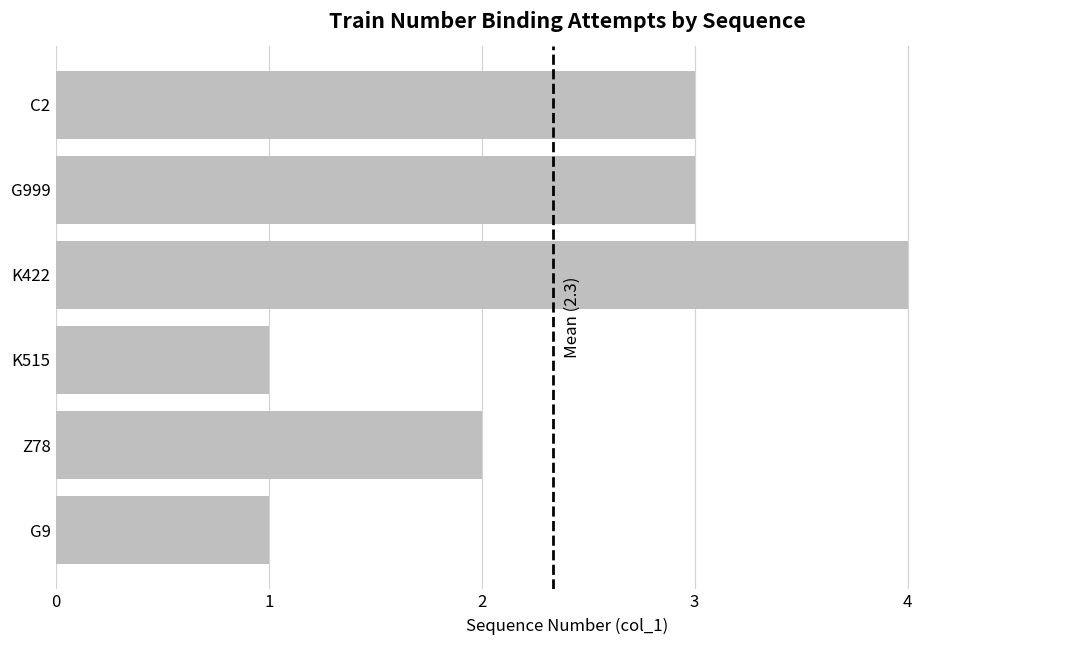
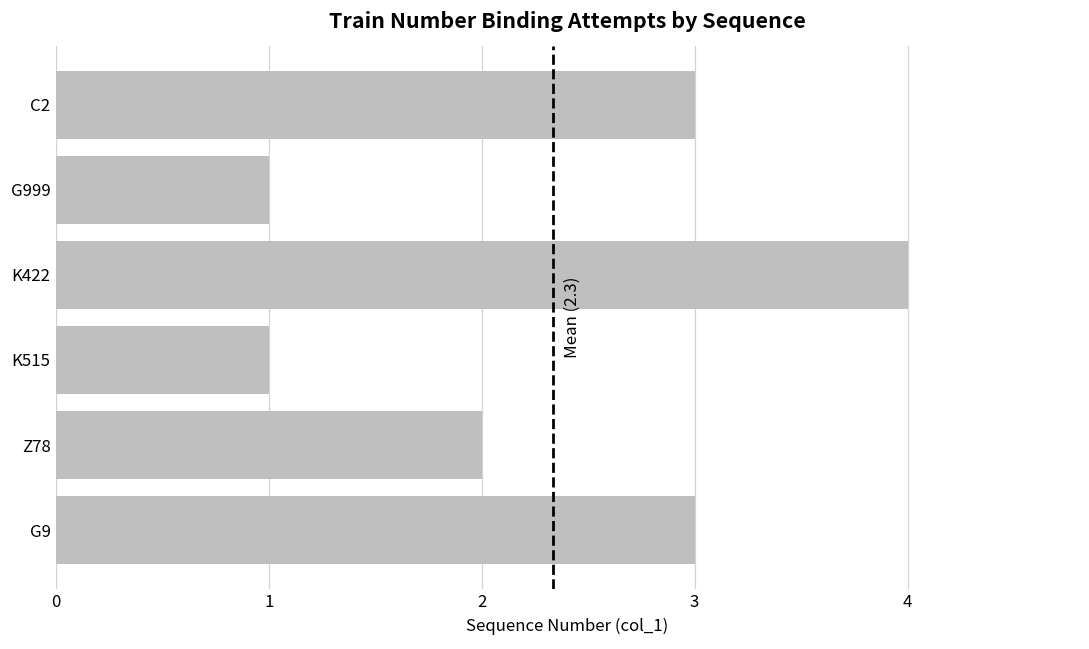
G999: 3 -> 1
G9: 1 -> 3
